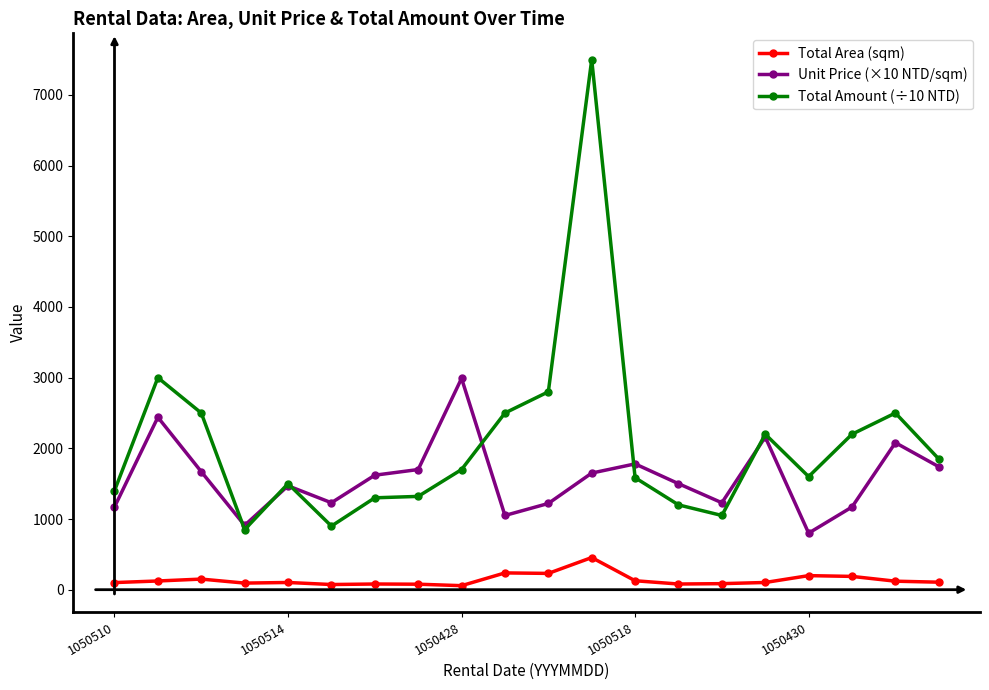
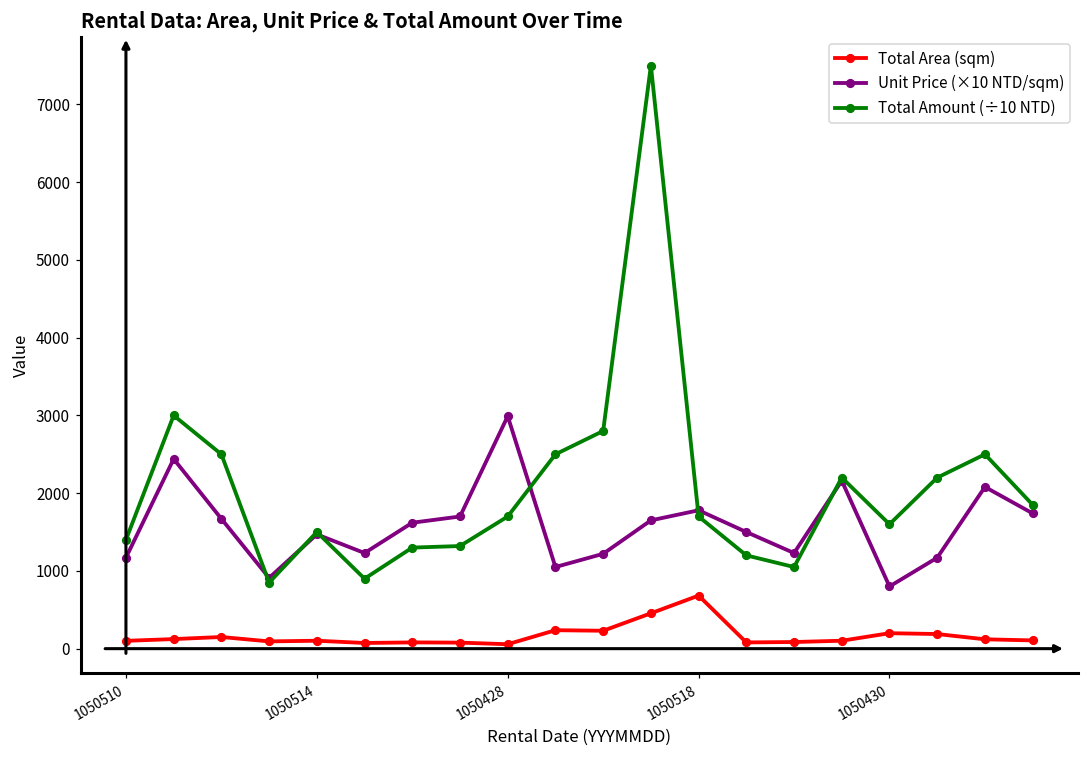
Total Area (sqm), 1050518: 100 -> 700
Total Amount (÷10 NTD), 1050518: 1600 -> 1700
